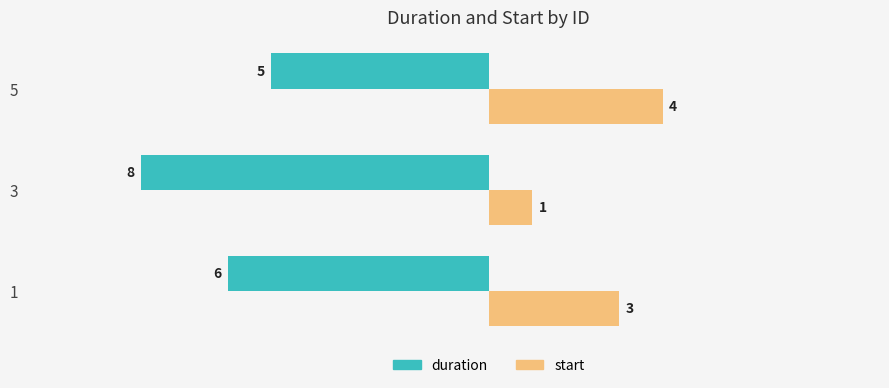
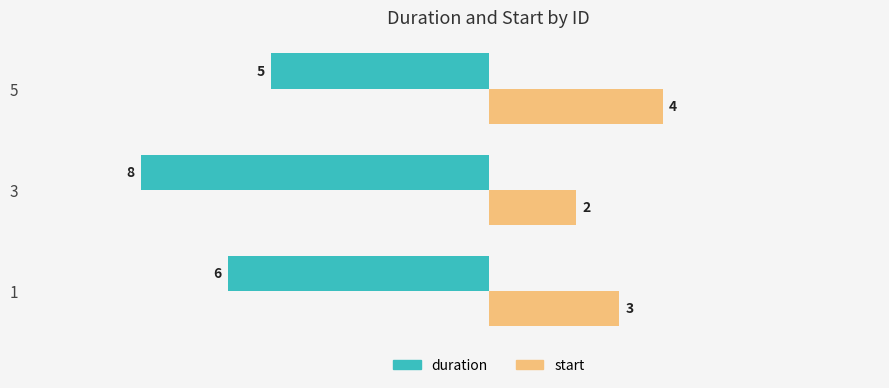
start, 3: 1 -> 2
